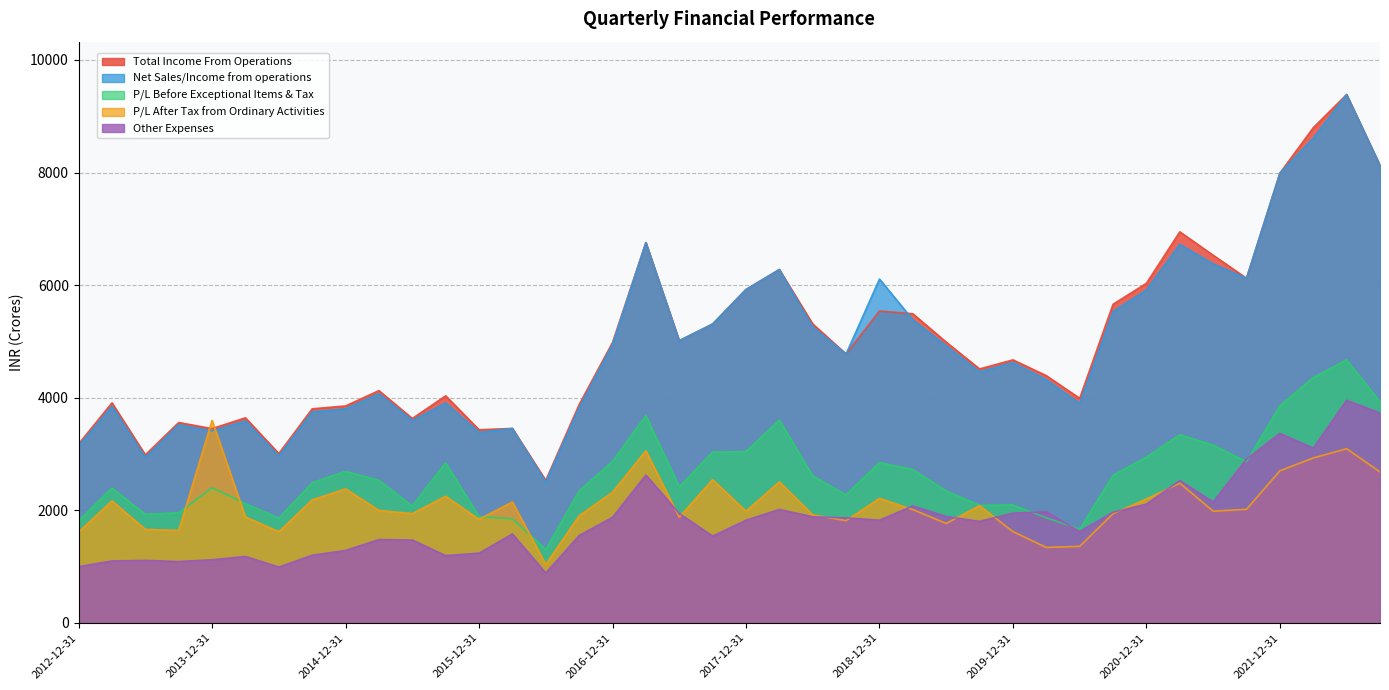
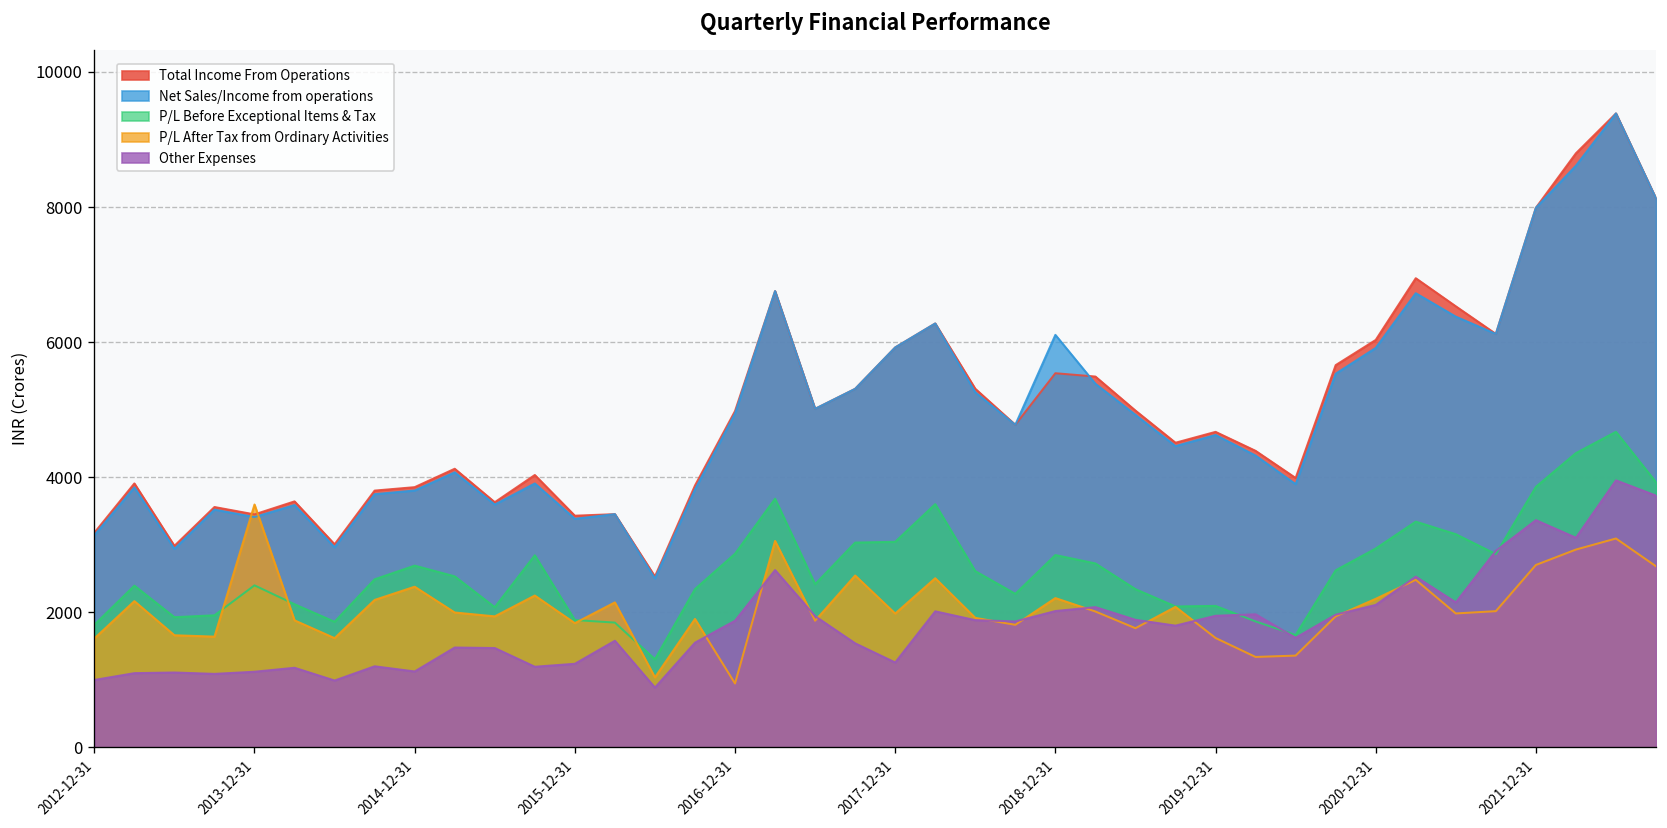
Other Expenses, 2014-12-31: 1300 -> 1100
P/L After Tax from Ordinary Activities, 2016-12-31: 2300 -> 900
Other Expenses, 2017-12-31: 1800 -> 1300
Other Expenses, 2018-12-31: 1800 -> 2000
